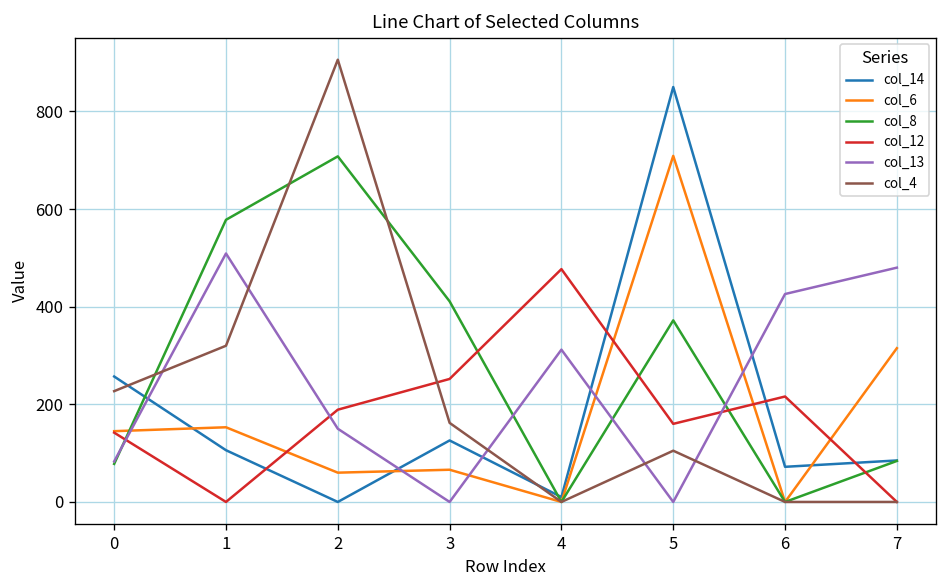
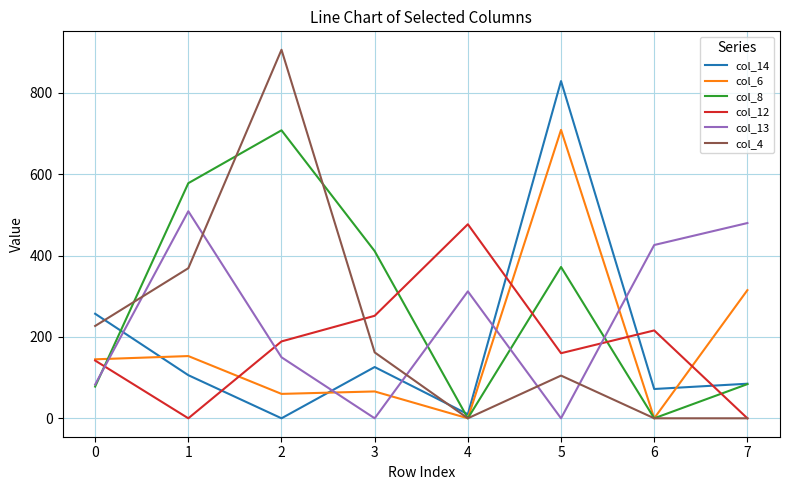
col_4, 1: 320 -> 370
col_14, 5: 850 -> 830
